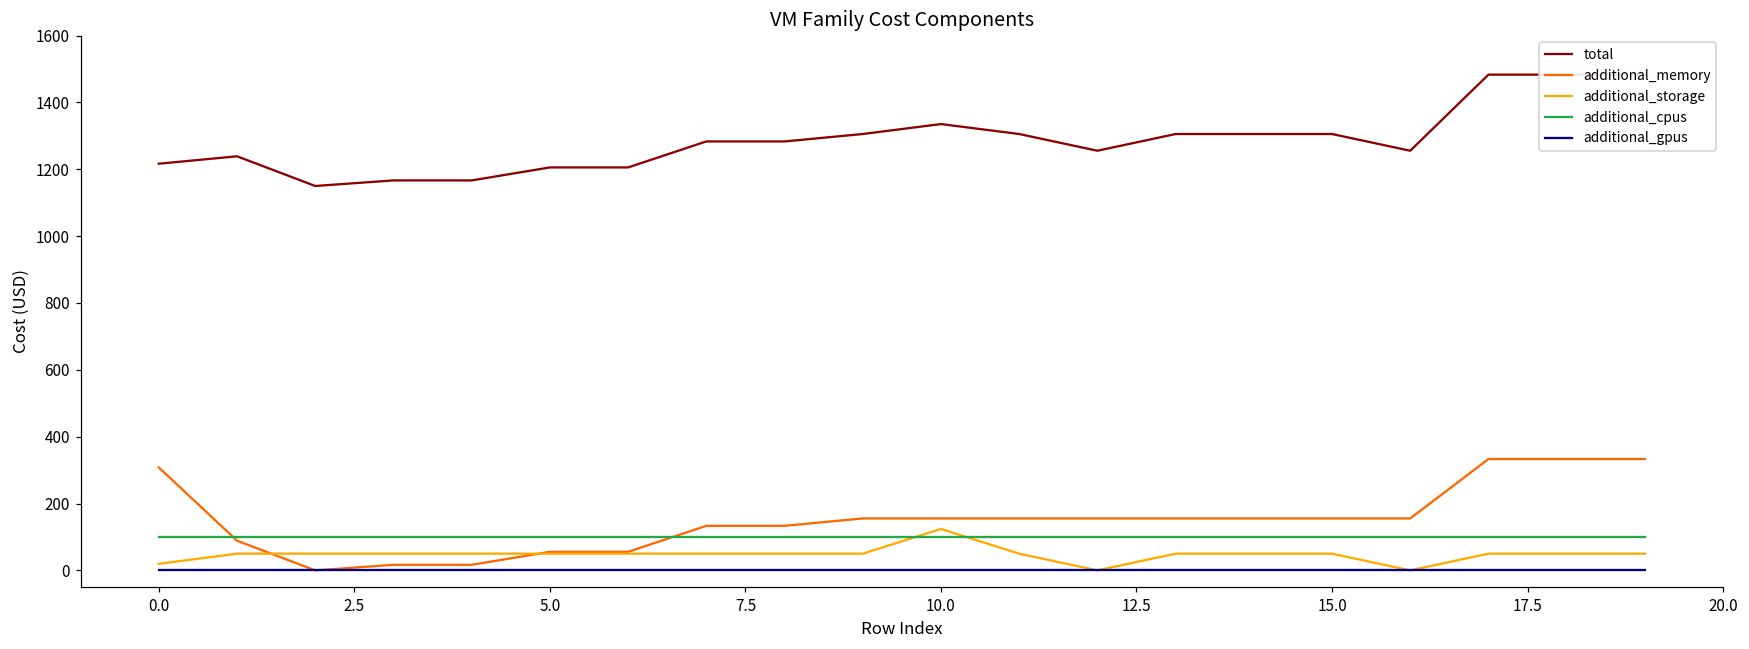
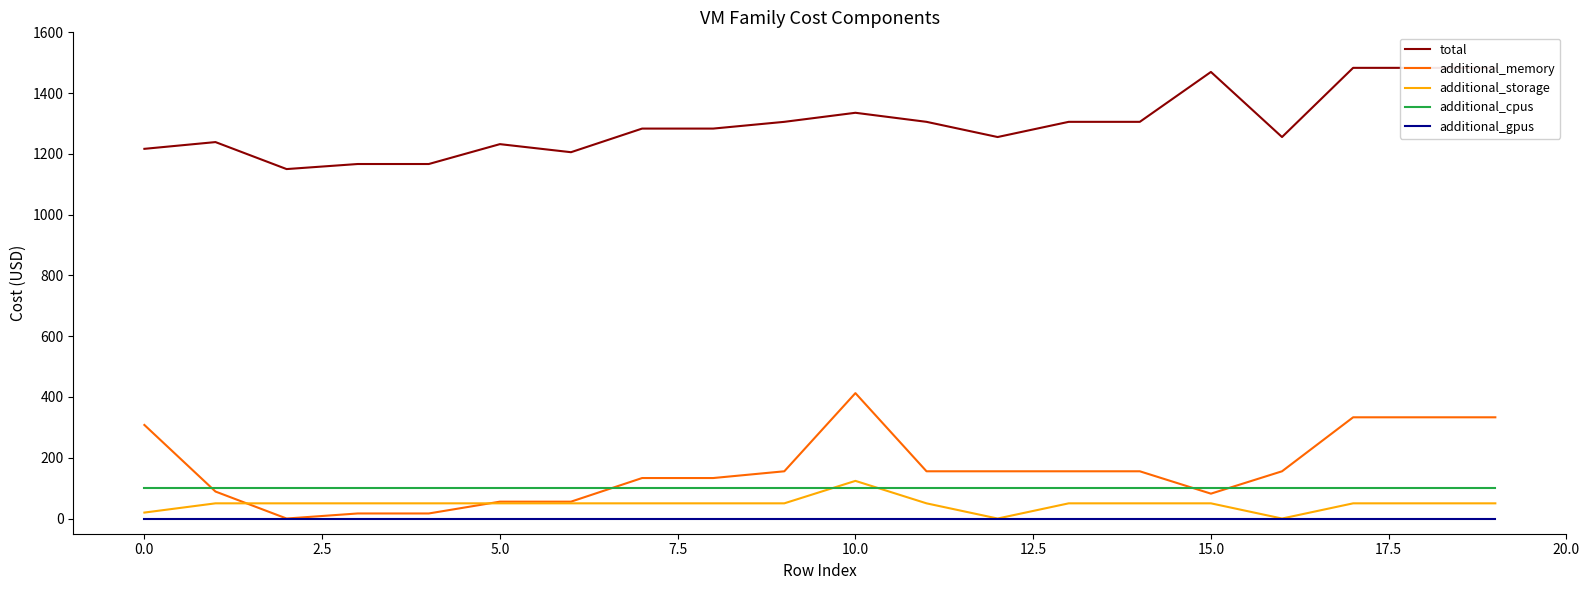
total, 5.0: 1210 -> 1230
additional_memory, 10.0: 160 -> 410
total, 15.0: 1310 -> 1470
additional_memory, 15.0: 160 -> 80
